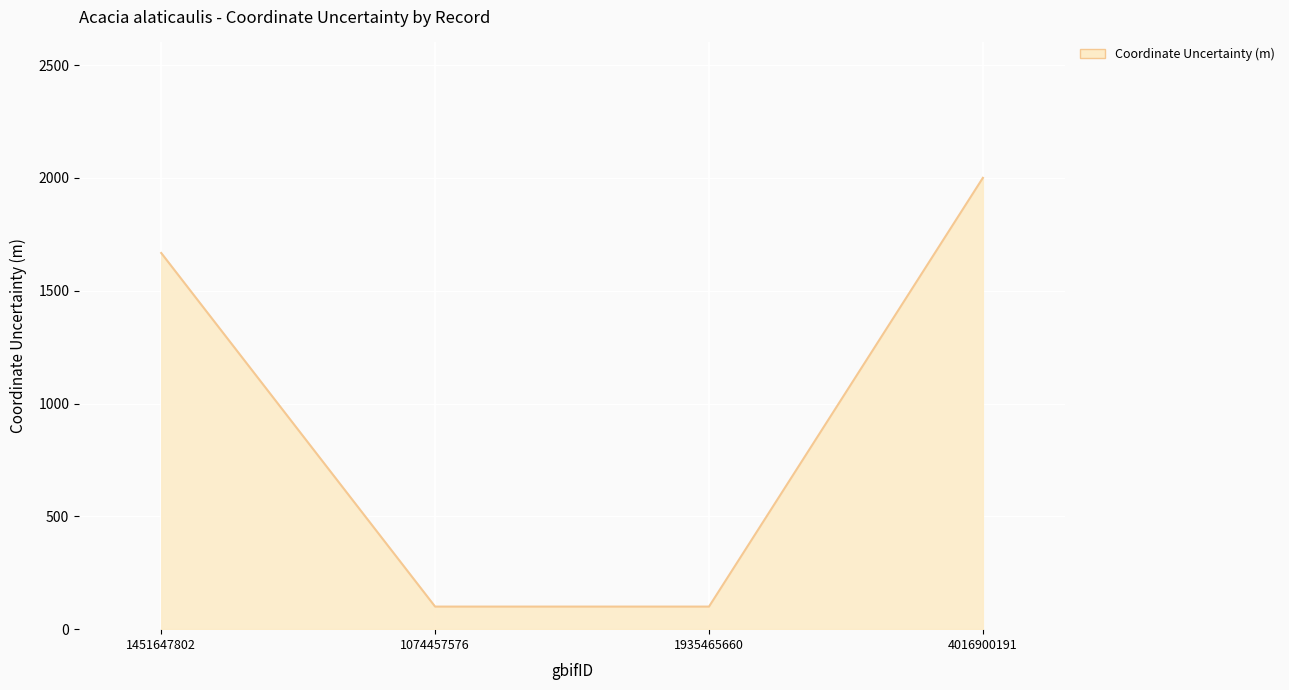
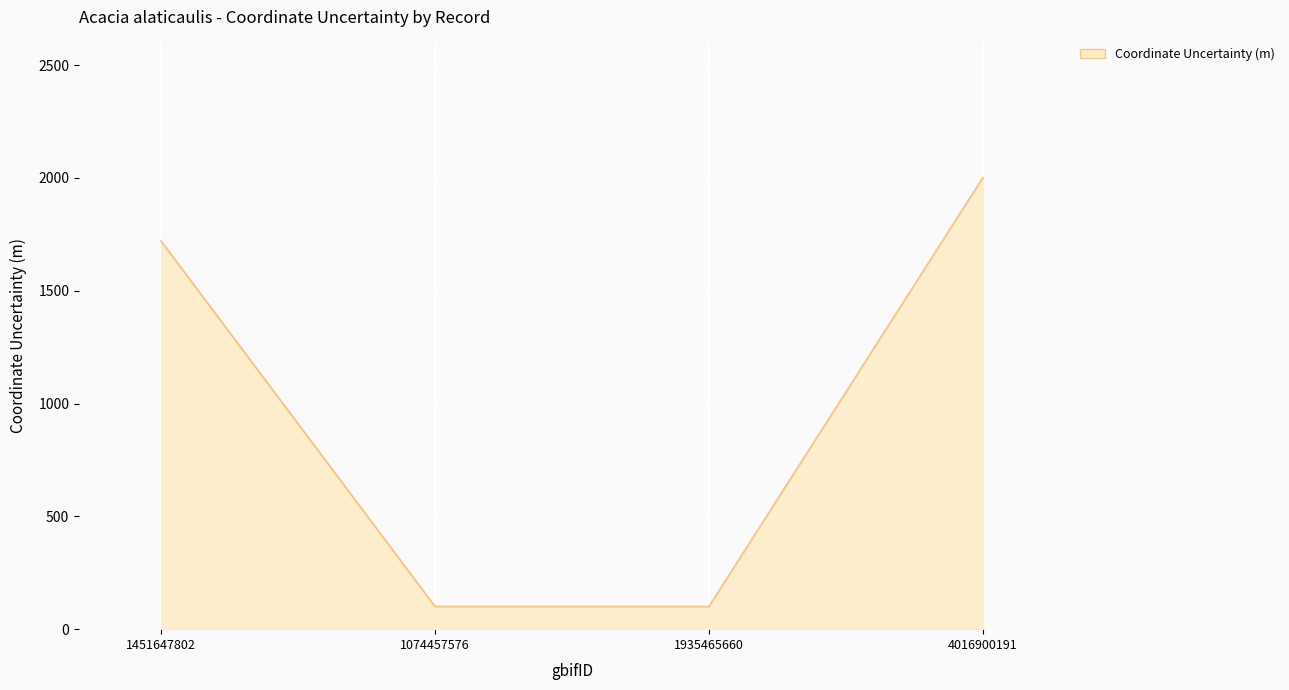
1451647802: 1670 -> 1720
